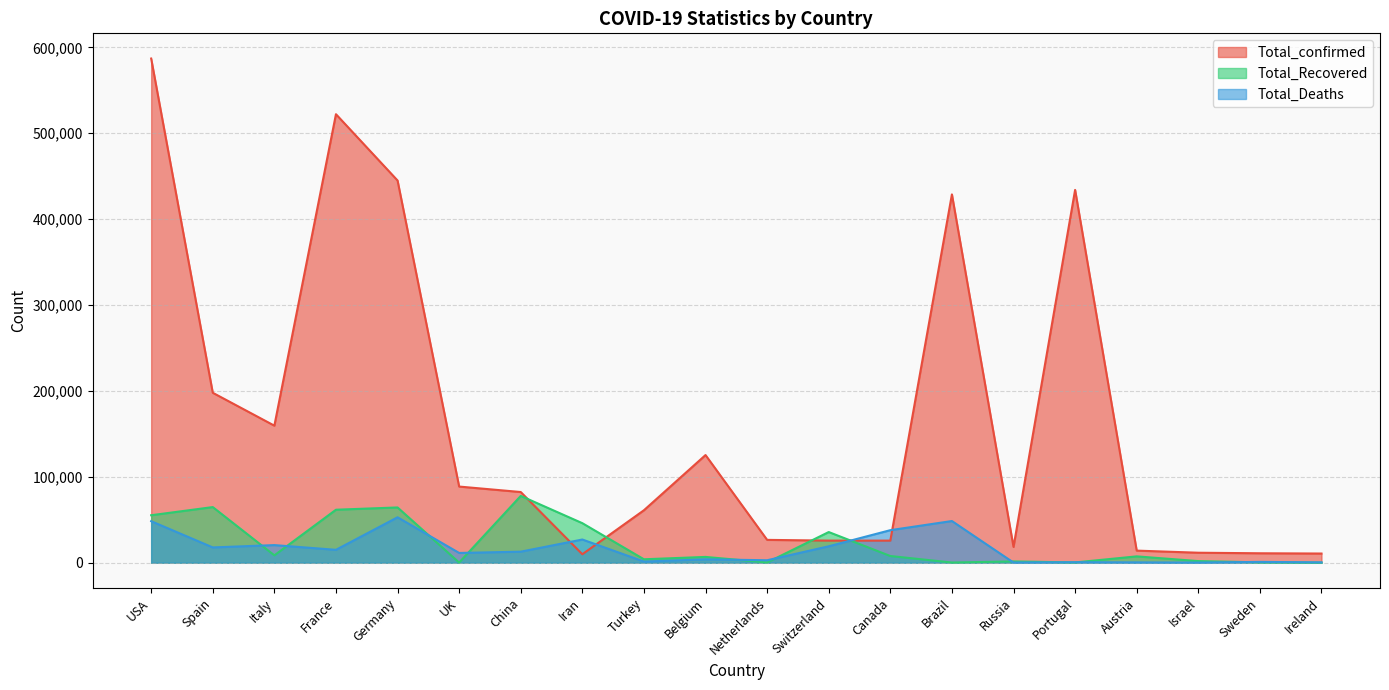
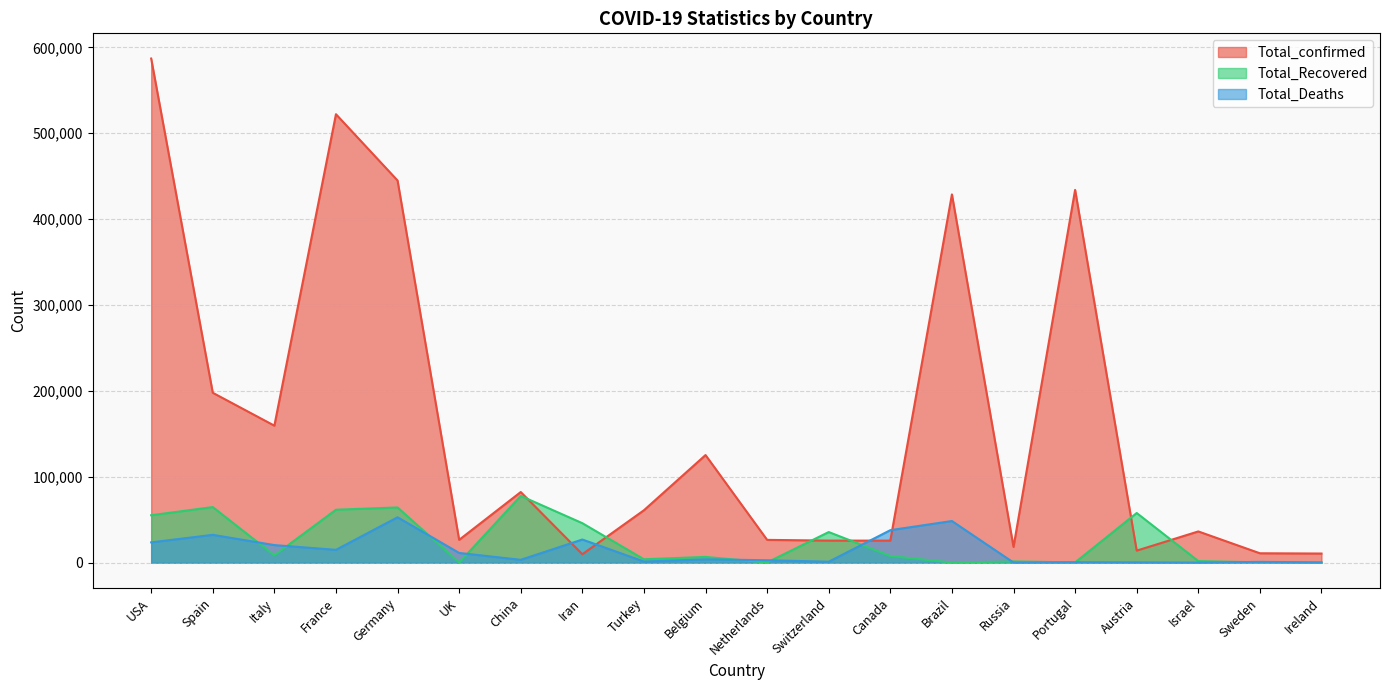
Total_Deaths, USA: 50,000 -> 20,000
Total_Deaths, Spain: 20,000 -> 30,000
Total_confirmed, UK: 90,000 -> 30,000
Total_Deaths, China: 10,000 -> 0
Total_Deaths, Switzerland: 20,000 -> 0
Total_Recovered, Austria: 10,000 -> 60,000
Total_confirmed, Israel: 10,000 -> 40,000
